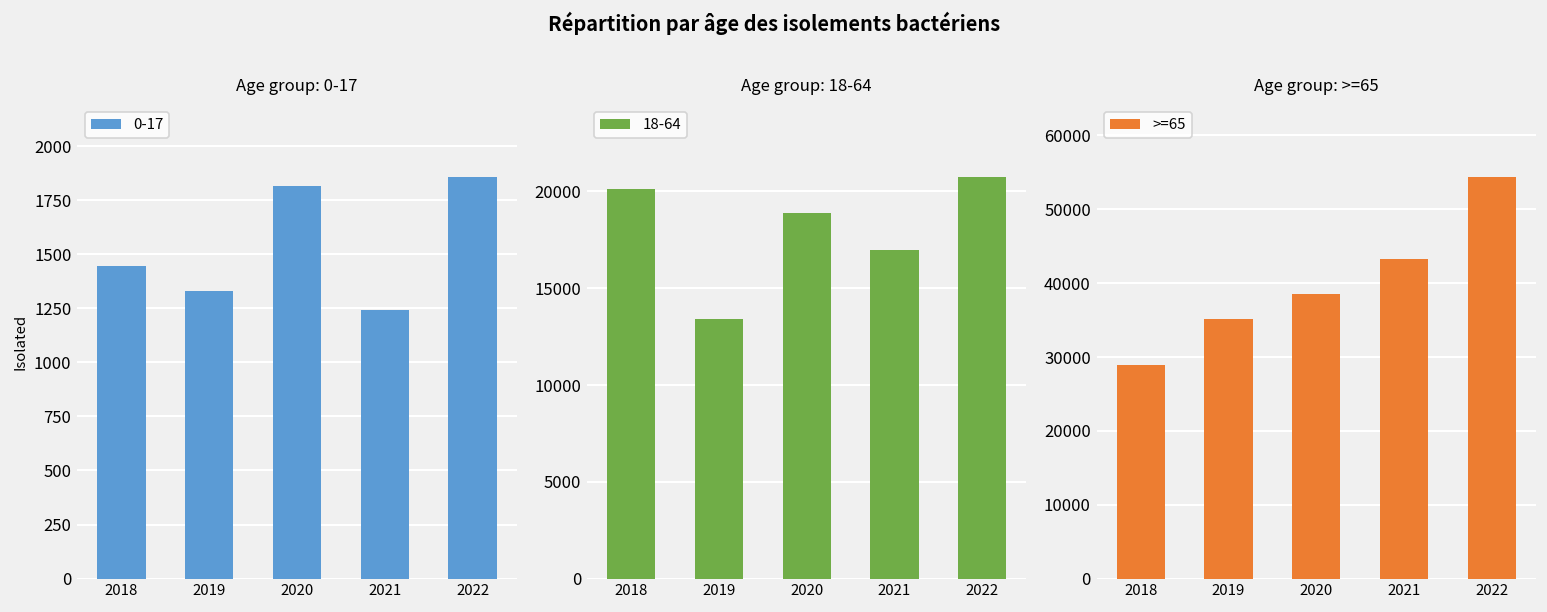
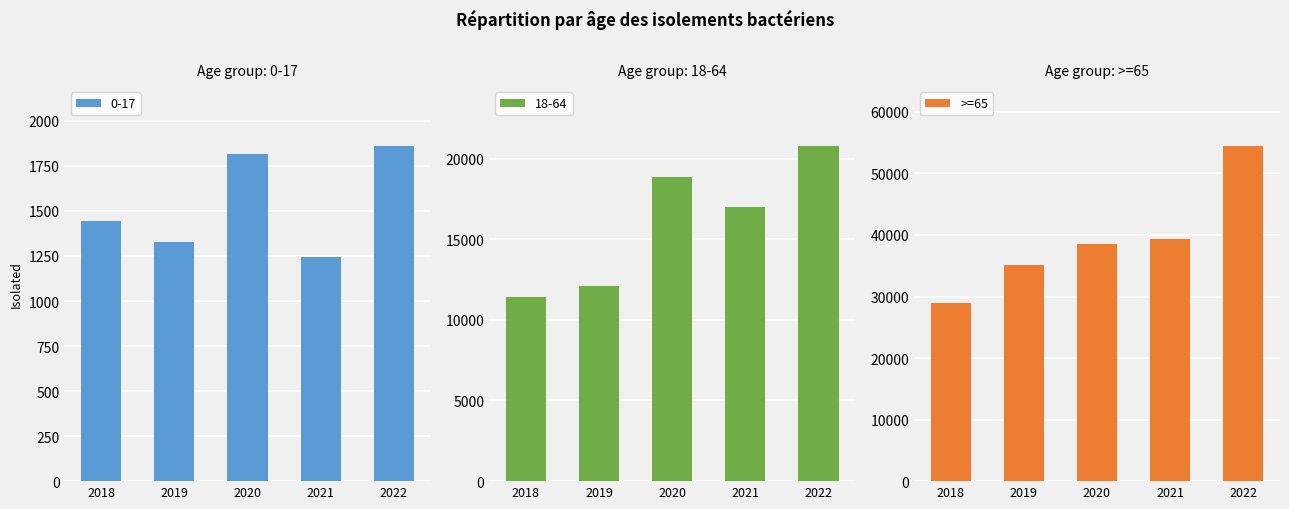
Age group: 18-64, 2018: 20100 -> 11400
Age group: 18-64, 2019: 13400 -> 12100
Age group: >=65, 2021: 43000 -> 39000
